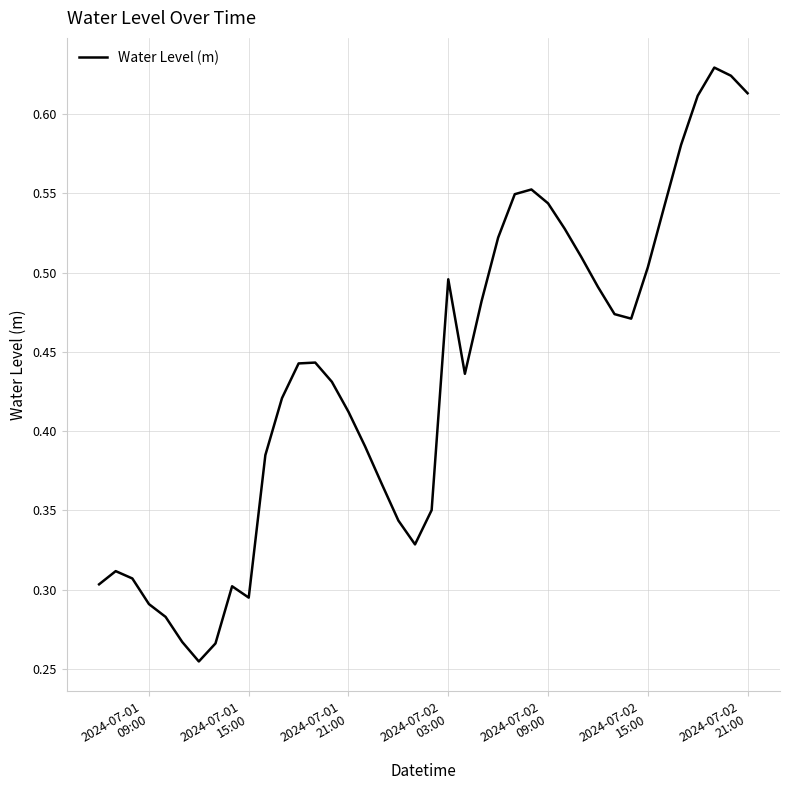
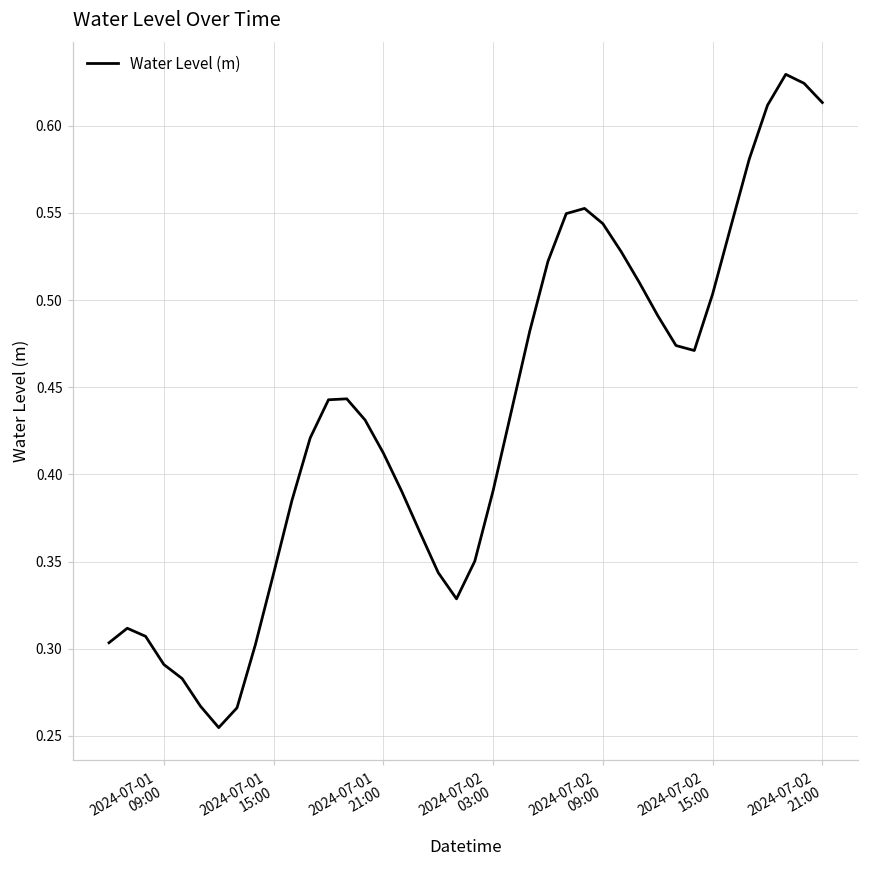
2024-07-01 15:00: 0.295 -> 0.343
2024-07-02 03:00: 0.496 -> 0.391
